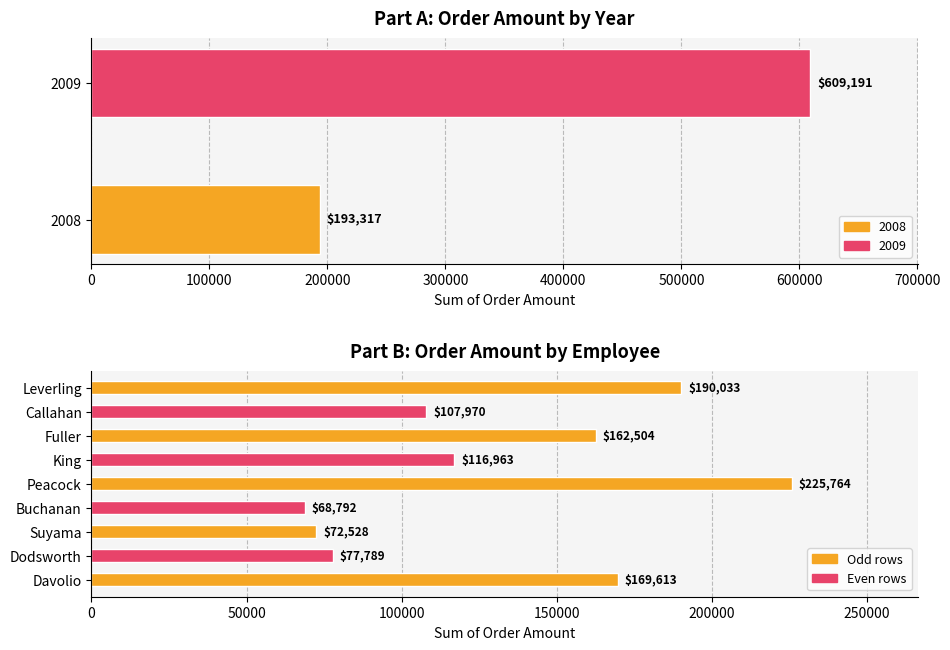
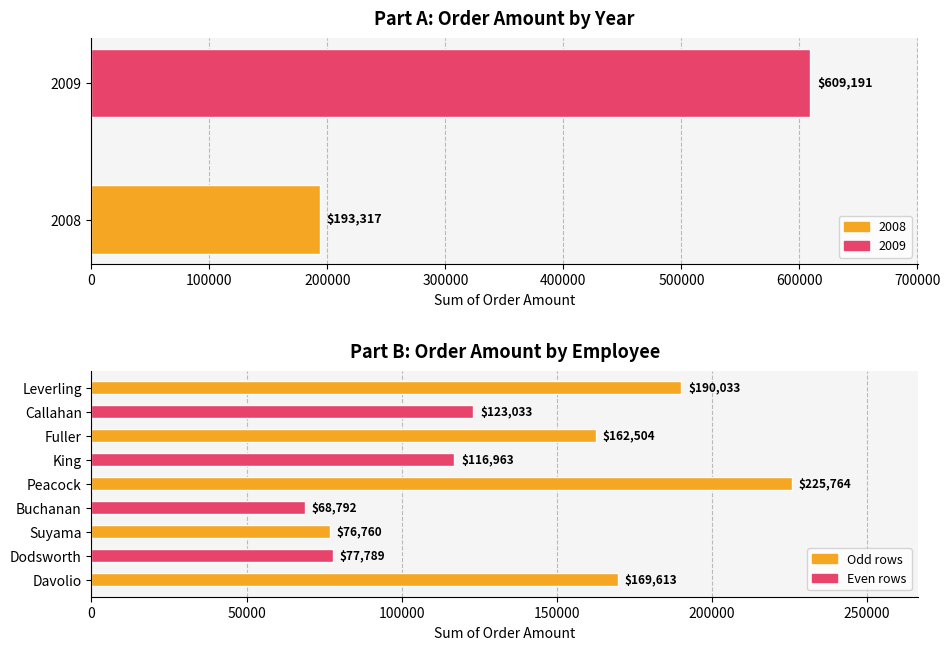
Part B: Order Amount by Employee, Callahan: $107,970 -> $123,033
Part B: Order Amount by Employee, Suyama: $72,528 -> $76,760
